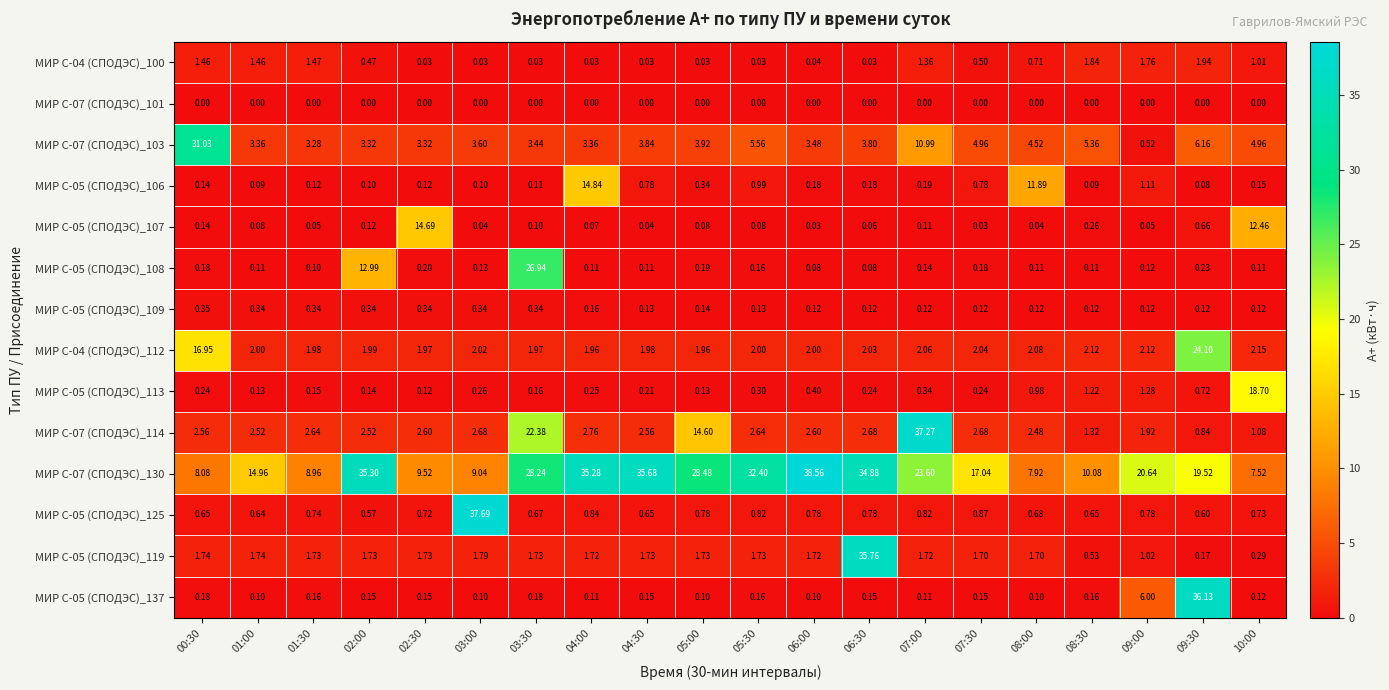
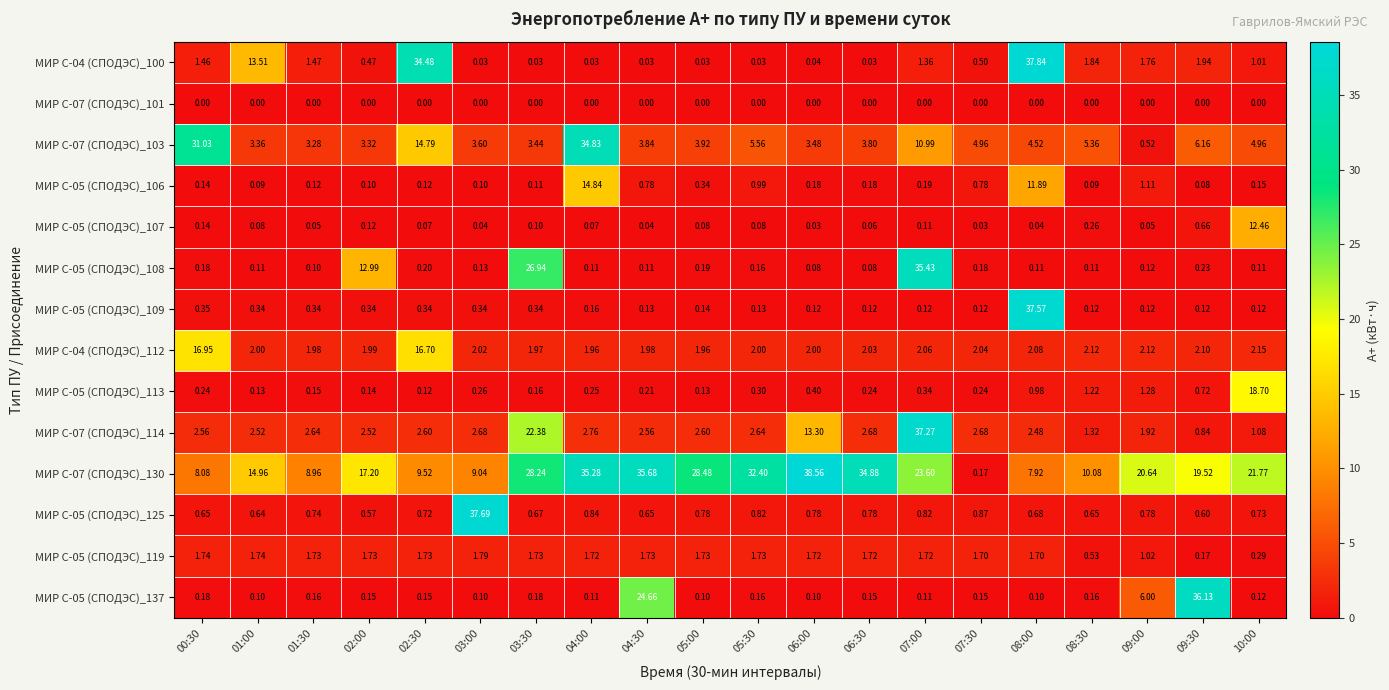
МИР С-04 (СПОДЭС)_100, 01:00: 1.46 -> 13.51
МИР С-04 (СПОДЭС)_100, 02:30: 0.03 -> 34.48
МИР С-04 (СПОДЭС)_100, 08:00: 0.71 -> 37.84
МИР С-07 (СПОДЭС)_103, 02:30: 3.32 -> 14.79
МИР С-07 (СПОДЭС)_103, 04:00: 3.36 -> 34.83
МИР С-05 (СПОДЭС)_107, 02:30: 14.69 -> 0.07
МИР С-05 (СПОДЭС)_108, 07:00: 0.14 -> 35.43
МИР С-05 (СПОДЭС)_109, 08:00: 0.12 -> 37.57
МИР С-04 (СПОДЭС)_112, 02:30: 1.97 -> 16.70
МИР С-04 (СПОДЭС)_112, 09:30: 24.10 -> 2.10
МИР С-07 (СПОДЭС)_114, 05:00: 14.60 -> 2.60
МИР С-07 (СПОДЭС)_114, 06:00: 2.60 -> 13.30
МИР С-07 (СПОДЭС)_130, 02:00: 35.30 -> 17.20
МИР С-07 (СПОДЭС)_130, 07:30: 17.04 -> 0.17
МИР С-07 (СПОДЭС)_130, 10:00: 7.52 -> 21.77
МИР С-05 (СПОДЭС)_119, 06:30: 35.76 -> 1.72
МИР С-05 (СПОДЭС)_137, 04:30: 0.15 -> 24.66
